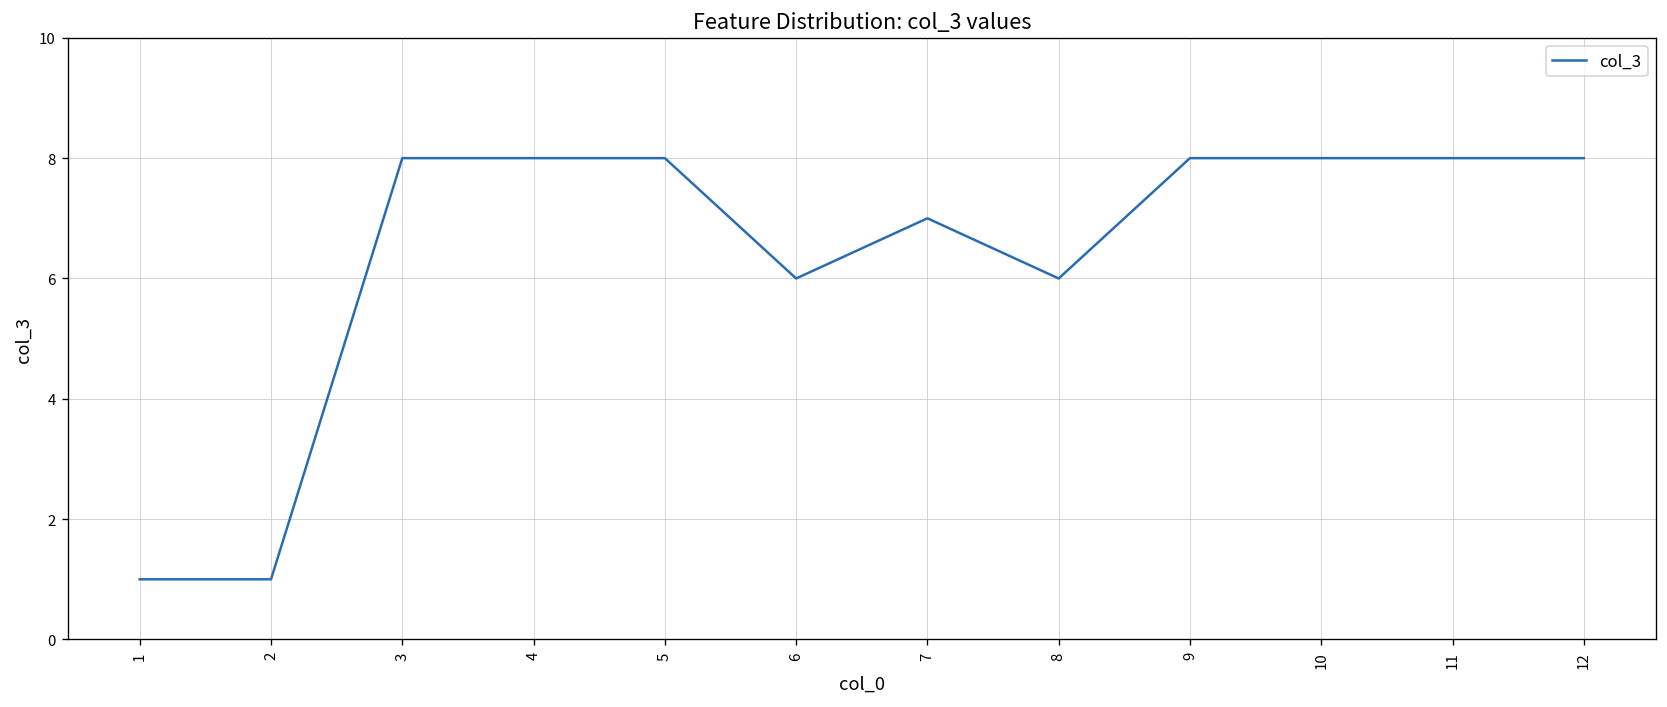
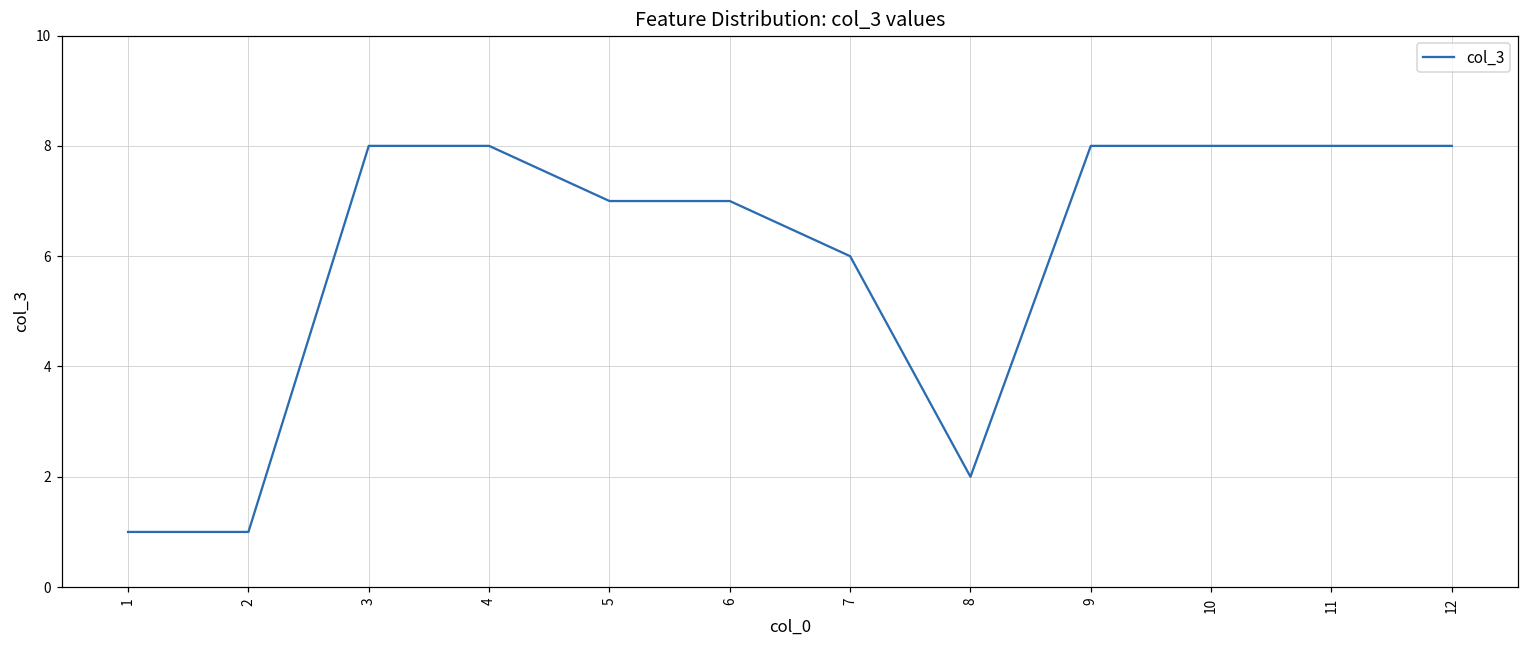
5: 8 -> 7
6: 6 -> 7
7: 7 -> 6
8: 6 -> 2
